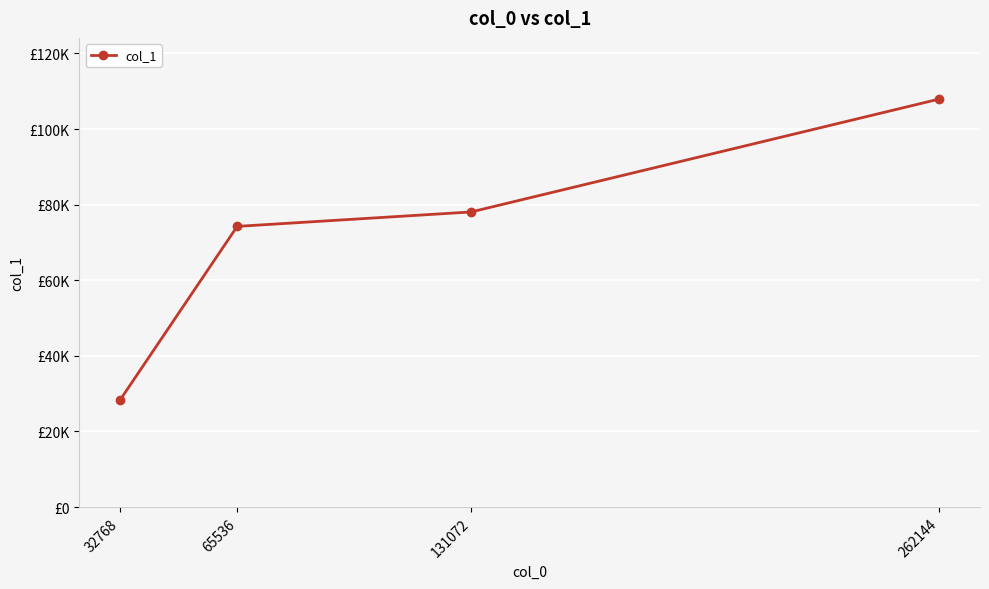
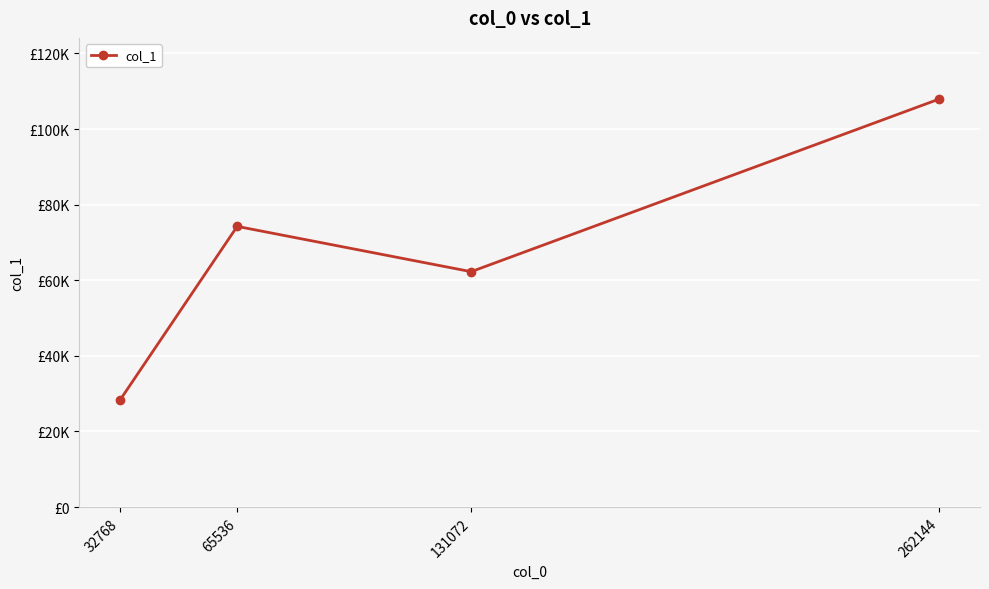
131072: £78000 -> £62000
